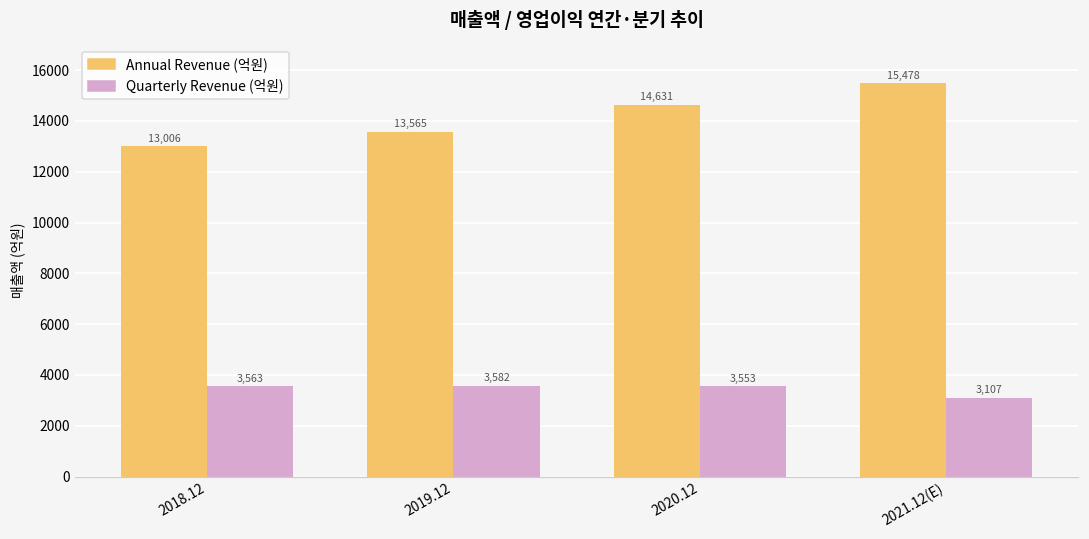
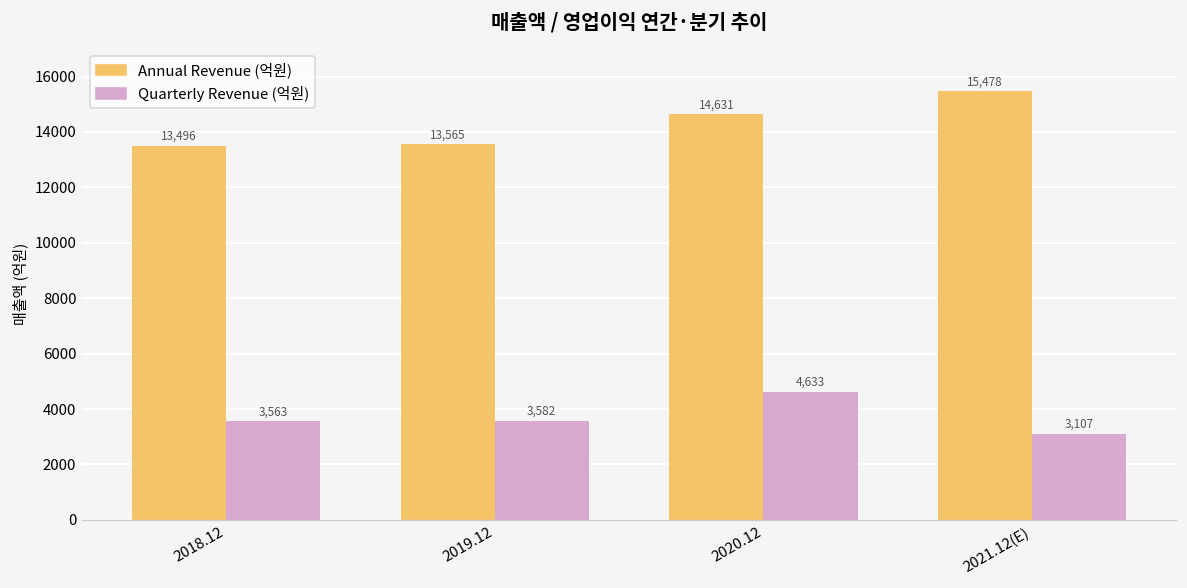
Annual Revenue (억원), 2018.12: 13,006 -> 13,496
Quarterly Revenue (억원), 2020.12: 3,553 -> 4,633
